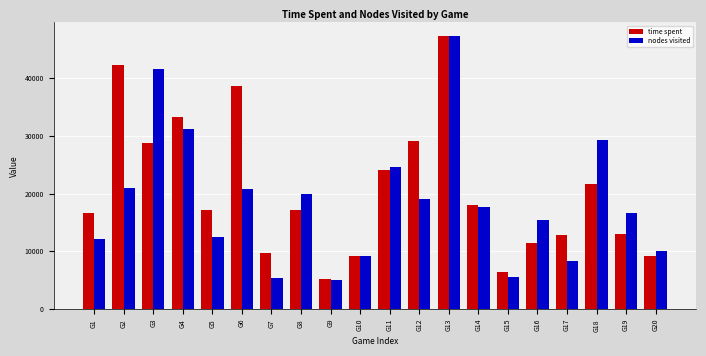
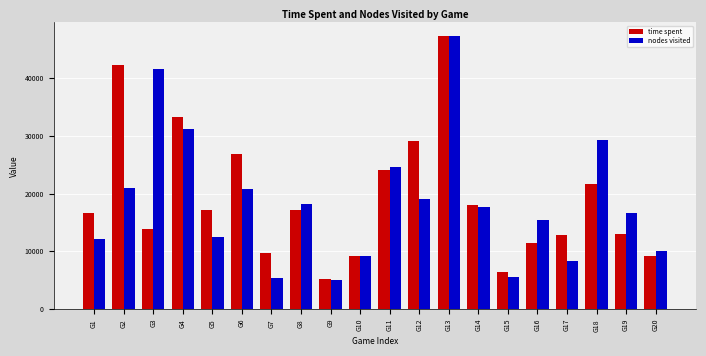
time spent, G3: 29000 -> 14000
time spent, G6: 39000 -> 27000
nodes visited, G8: 20000 -> 18000
